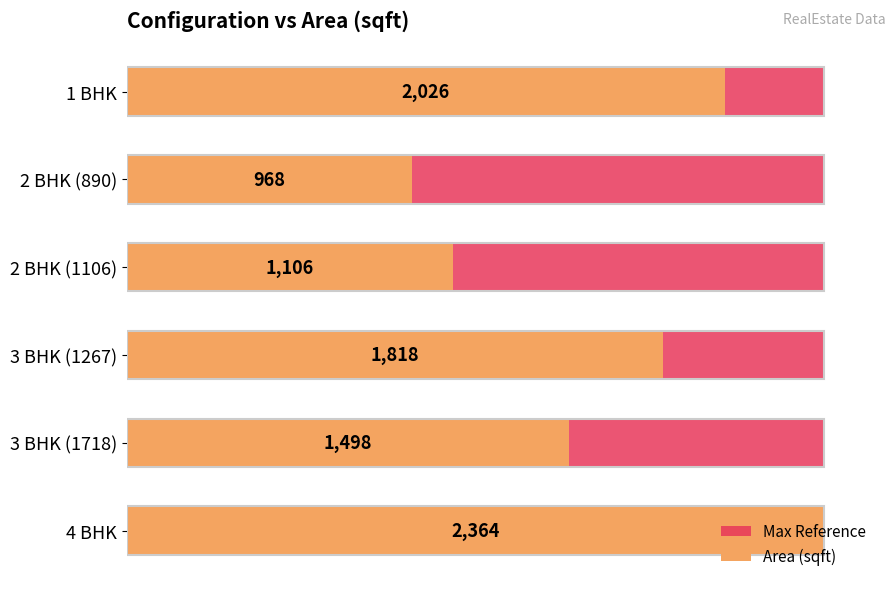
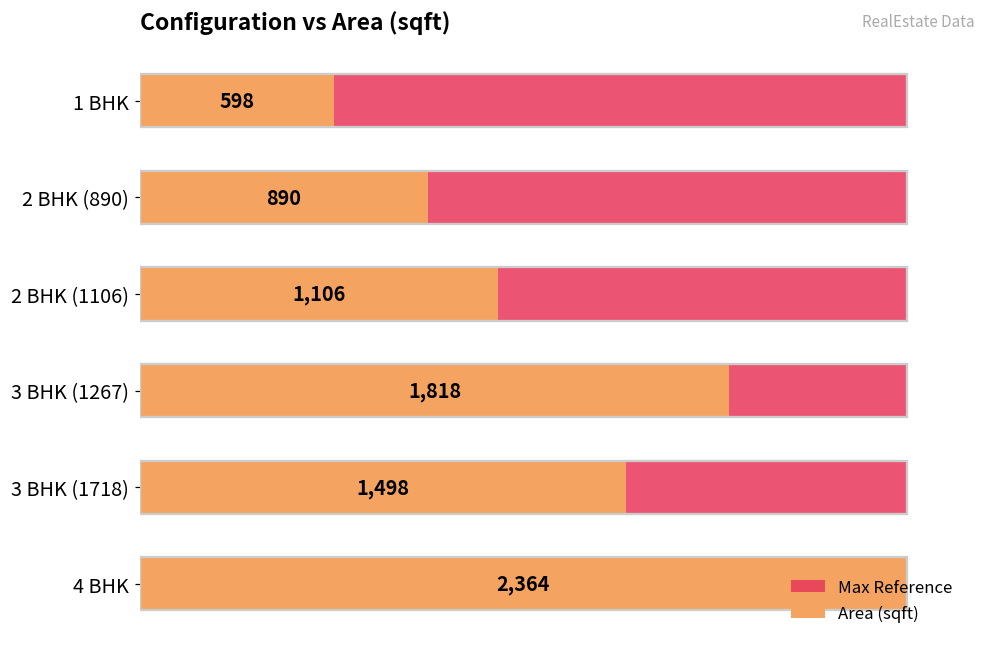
Area (sqft), 1 BHK: 2,026 -> 598
Area (sqft), 2 BHK (890): 968 -> 890
